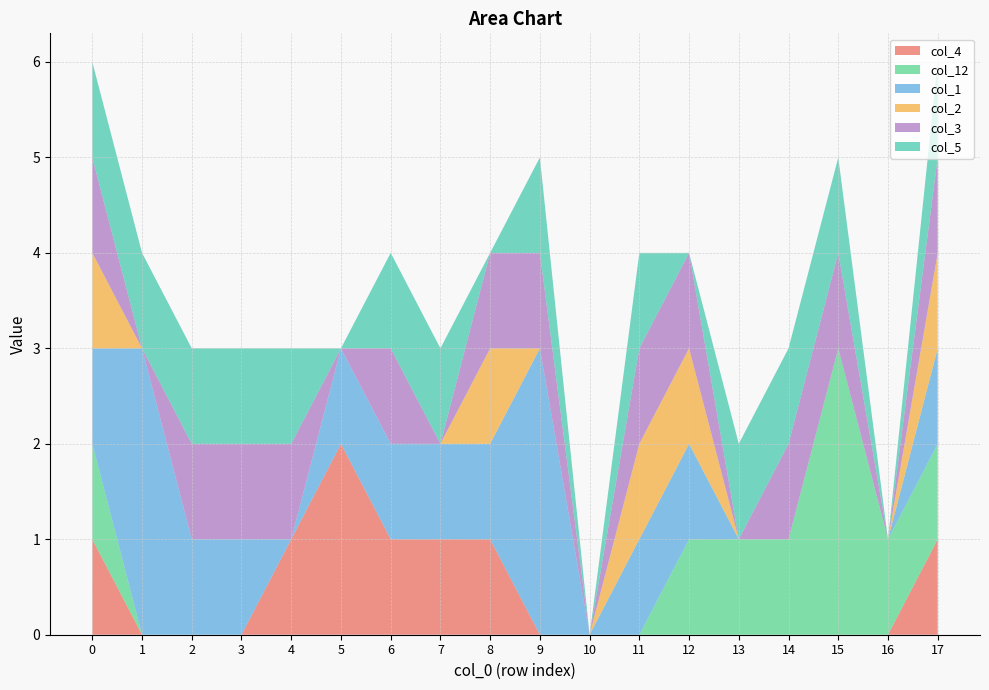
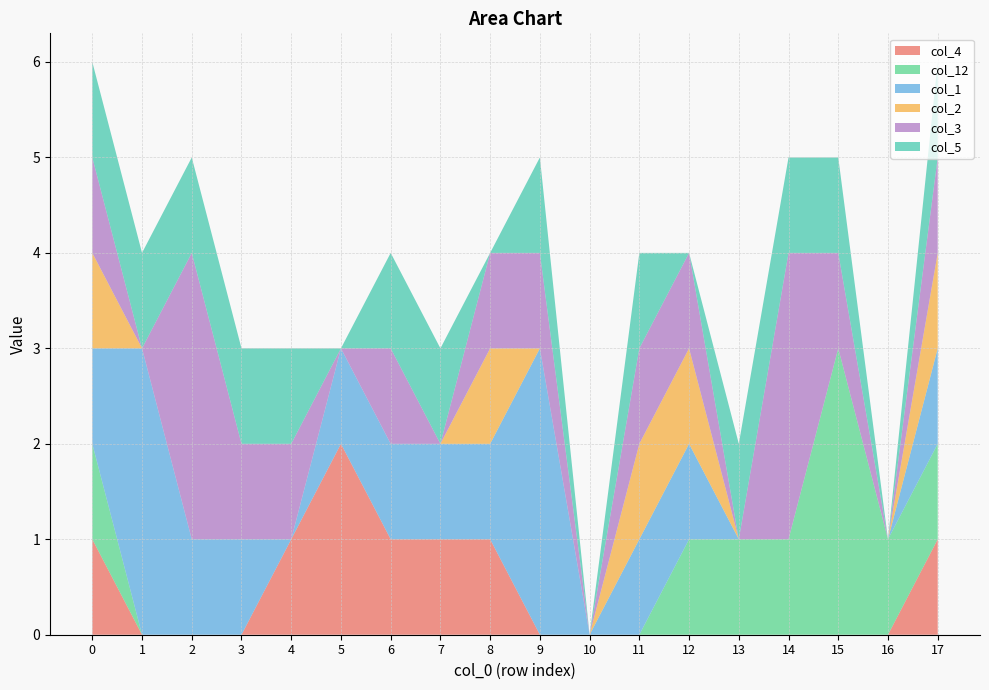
col_3, 2: 1 -> 3
col_3, 14: 1 -> 3
